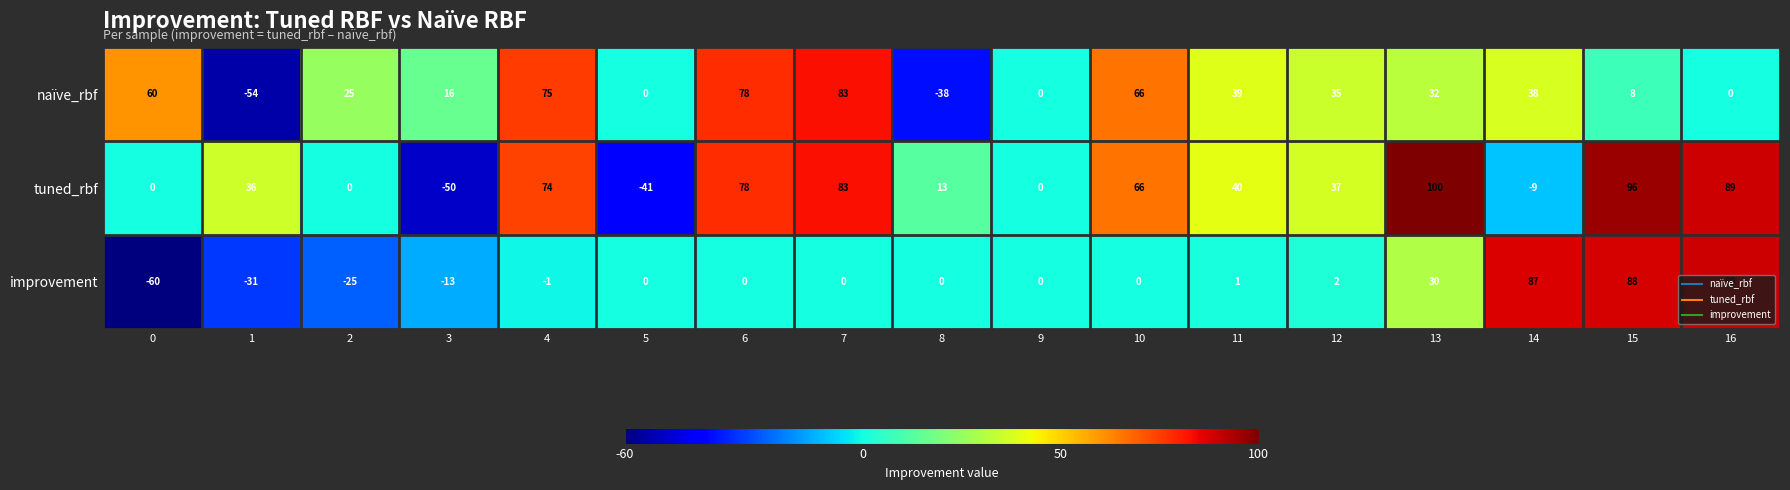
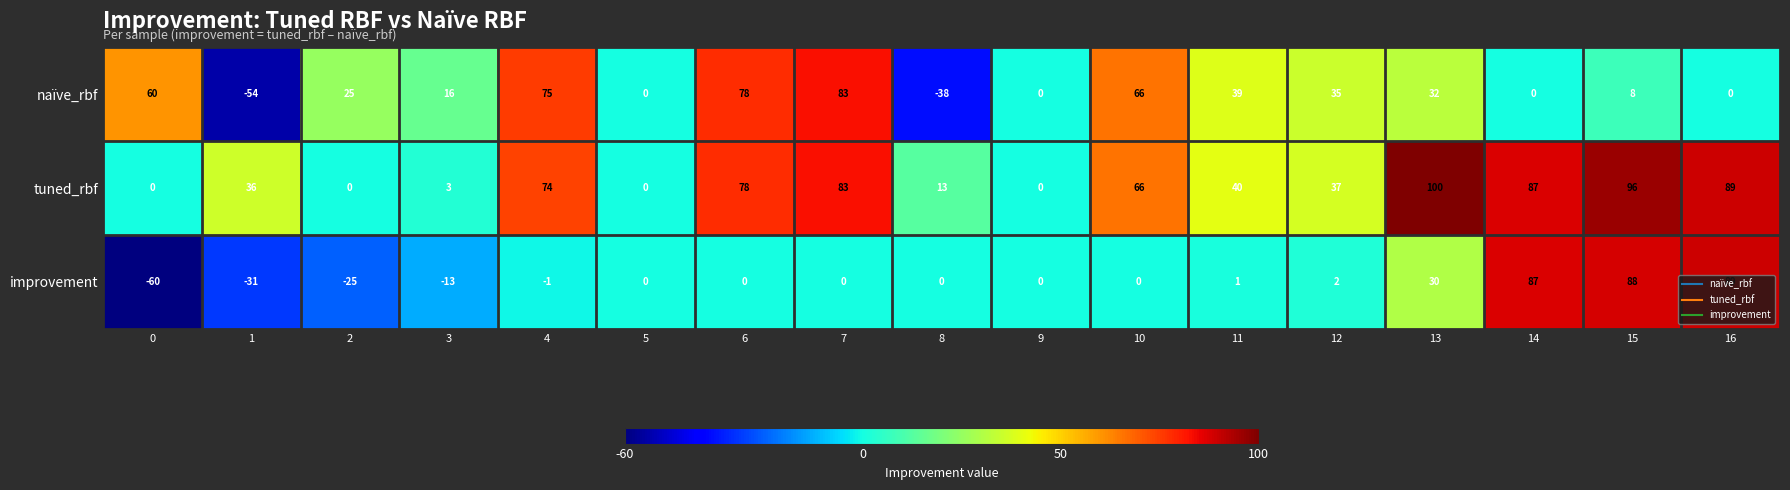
naïve_rbf, 14: 38 -> 0
tuned_rbf, 3: -50 -> 3
tuned_rbf, 5: -41 -> 0
tuned_rbf, 14: -9 -> 87
